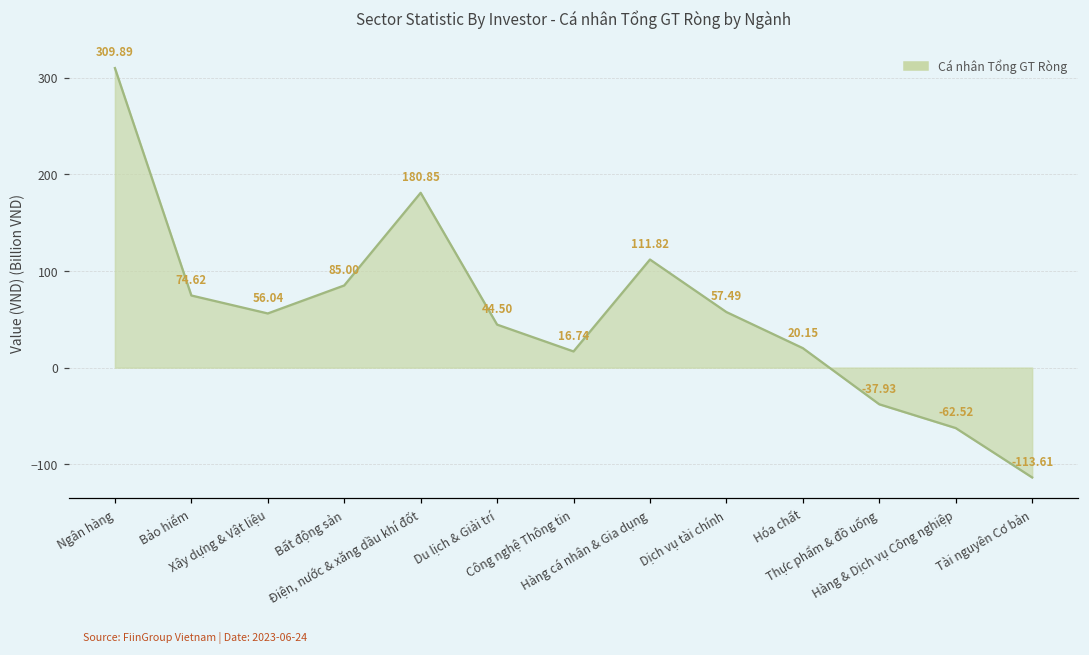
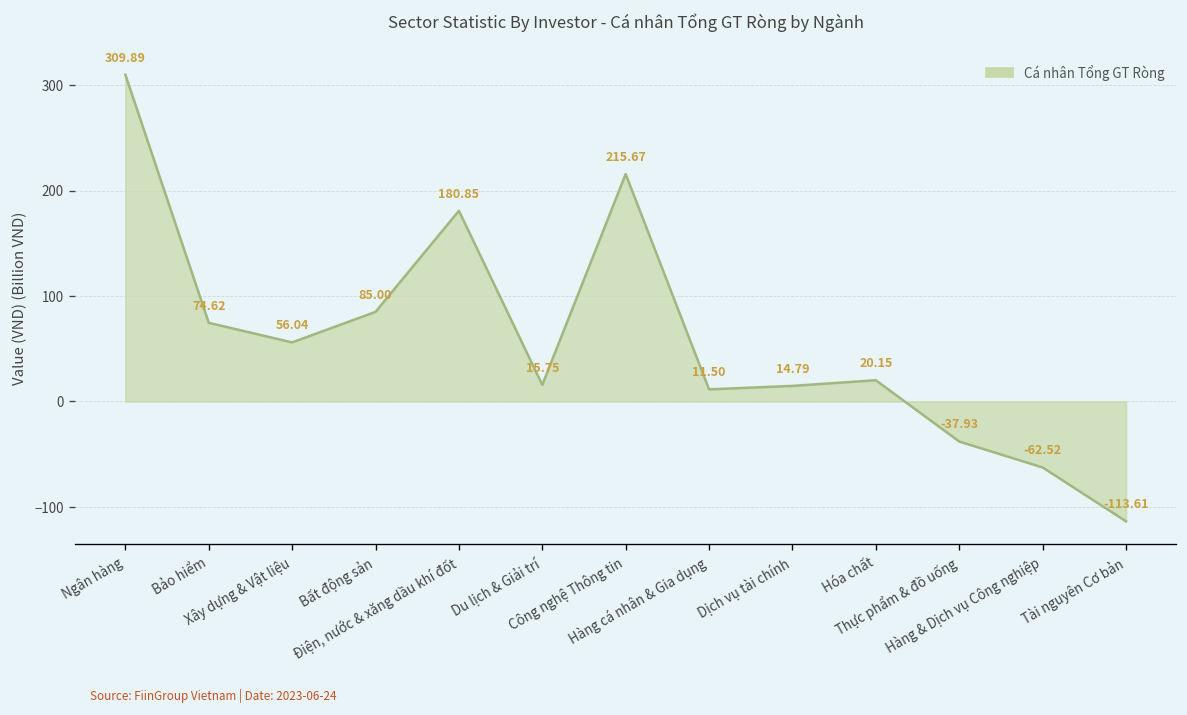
Cá nhân Tổng GT Ròng, Du lịch & Giải trí: 44.50 -> 15.75
Cá nhân Tổng GT Ròng, Công nghệ Thông tin: 16.74 -> 215.67
Cá nhân Tổng GT Ròng, Hàng cá nhân & Gia dụng: 111.82 -> 11.50
Cá nhân Tổng GT Ròng, Dịch vụ tài chính: 57.49 -> 14.79
